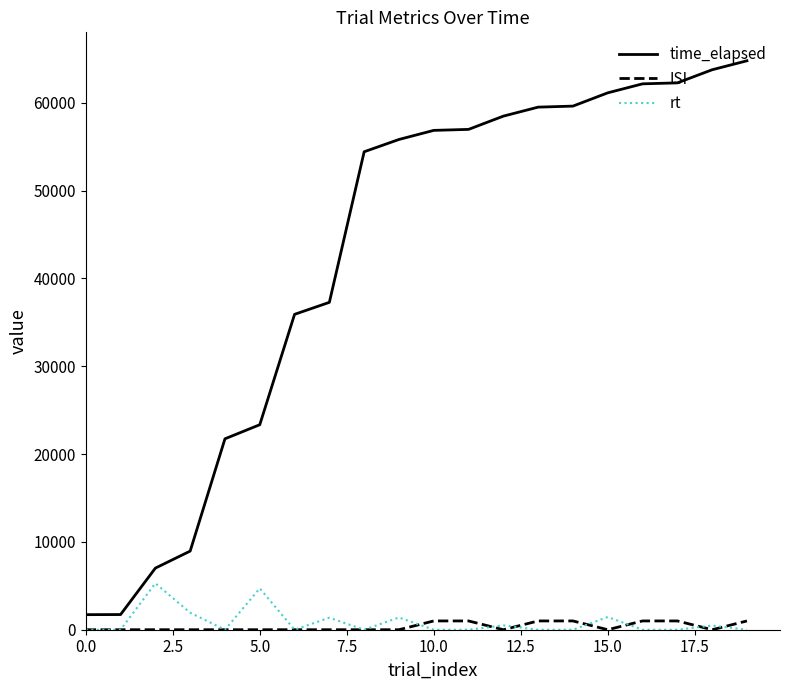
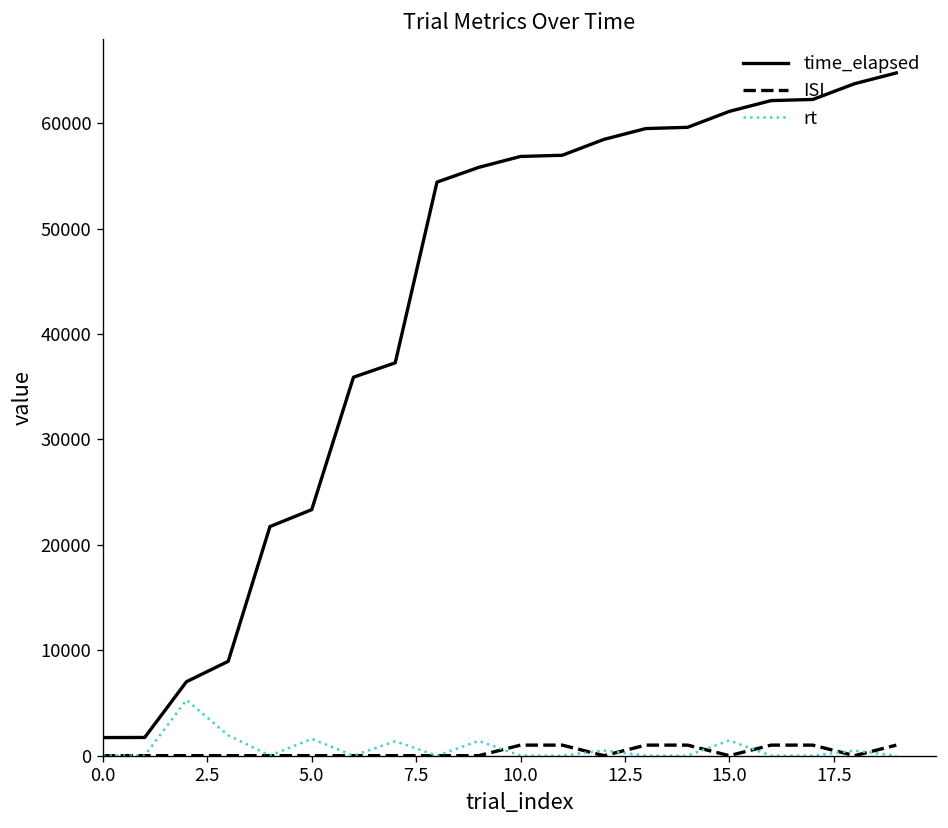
rt, 5.0: 5000 -> 2000
